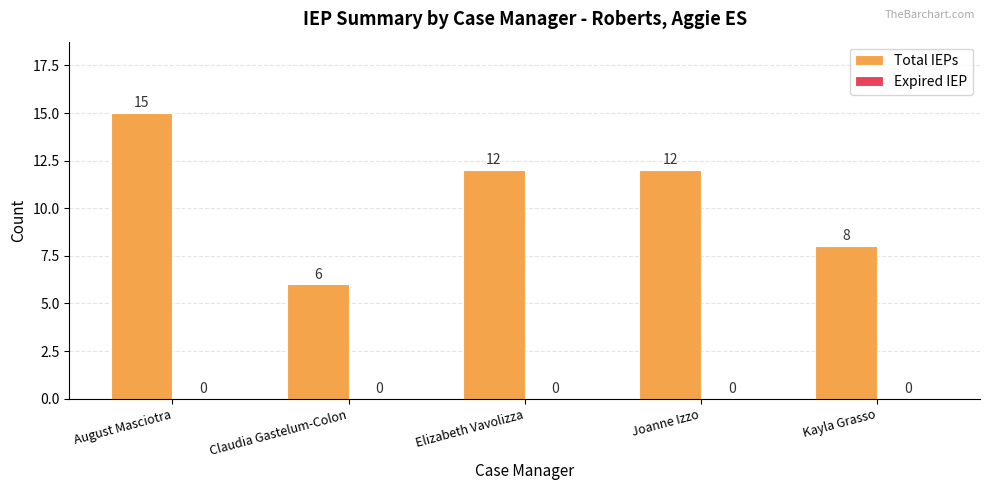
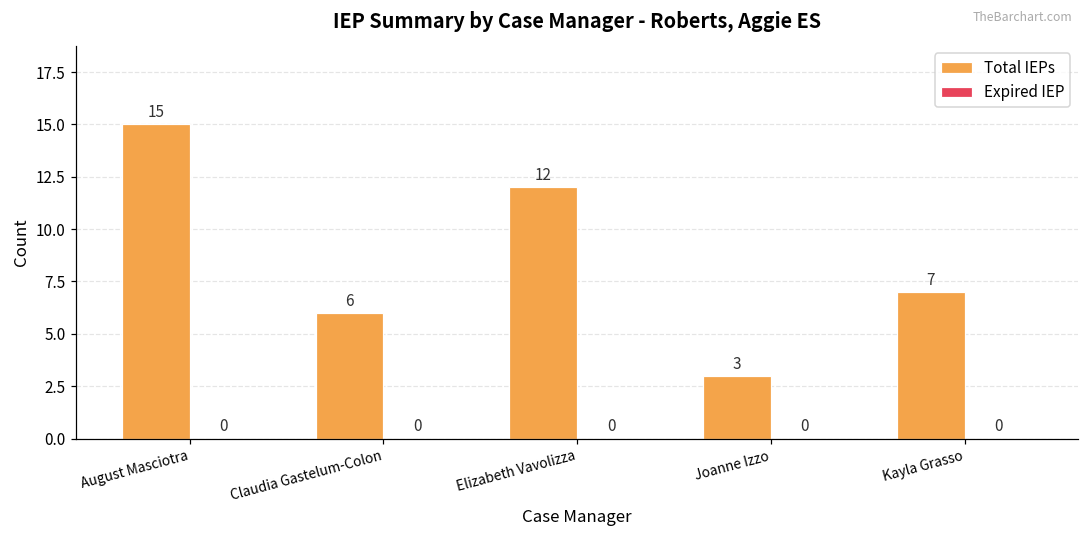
Total IEPs, Joanne Izzo: 12 -> 3
Total IEPs, Kayla Grasso: 8 -> 7
